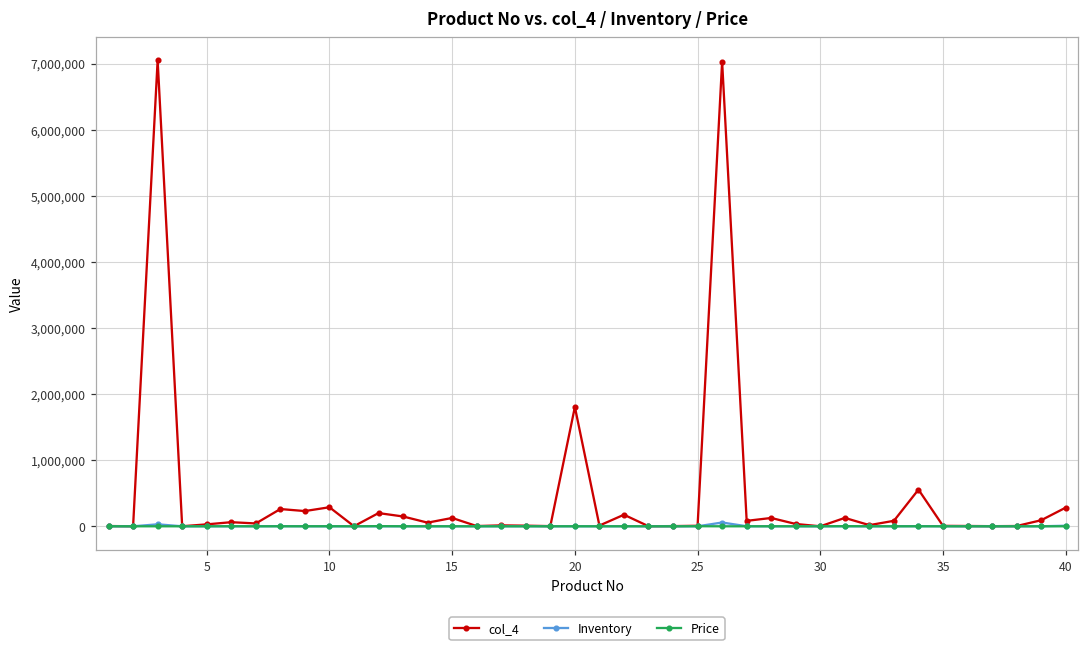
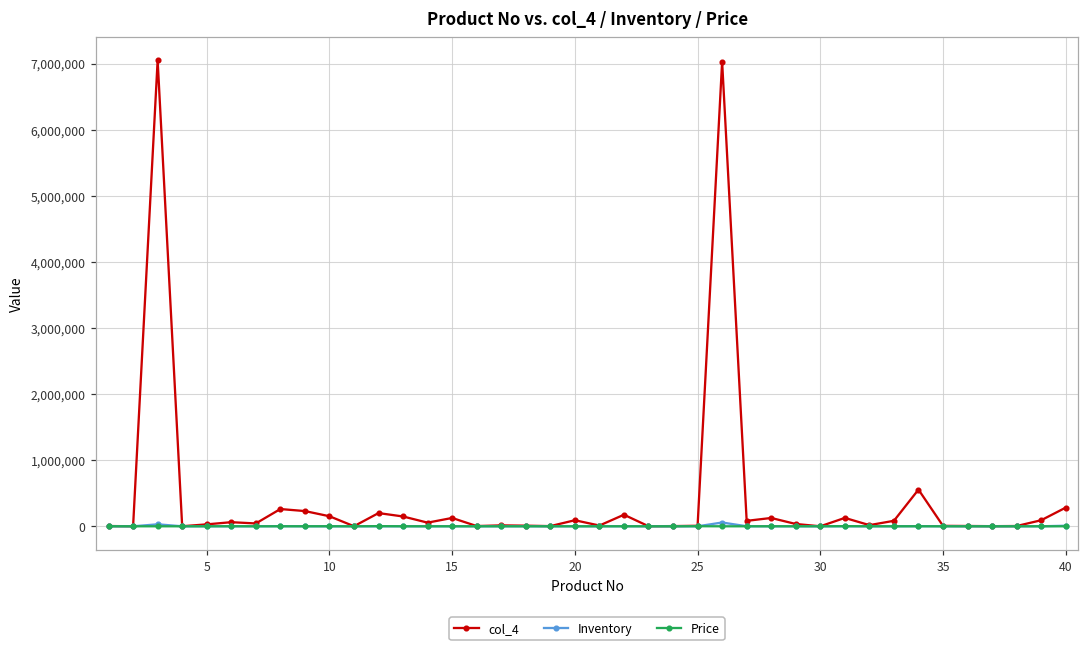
col_4, 10: 300,000 -> 200,000
col_4, 20: 1,800,000 -> 100,000
